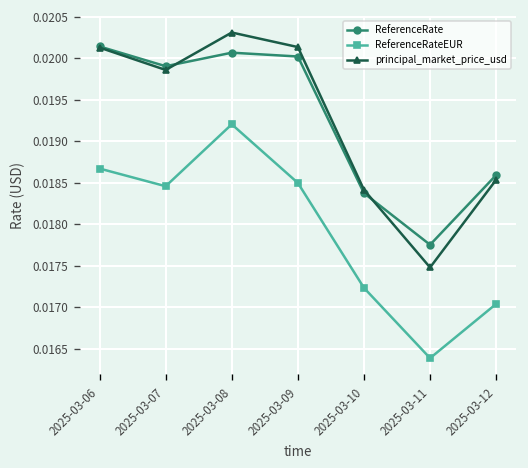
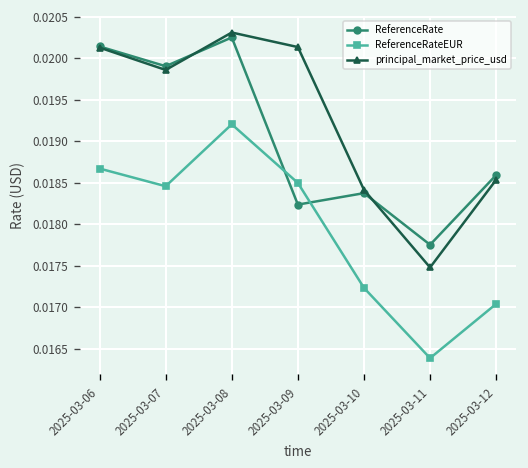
ReferenceRate, 2025-03-08: 0.0201 -> 0.0203
ReferenceRate, 2025-03-09: 0.0200 -> 0.0182
